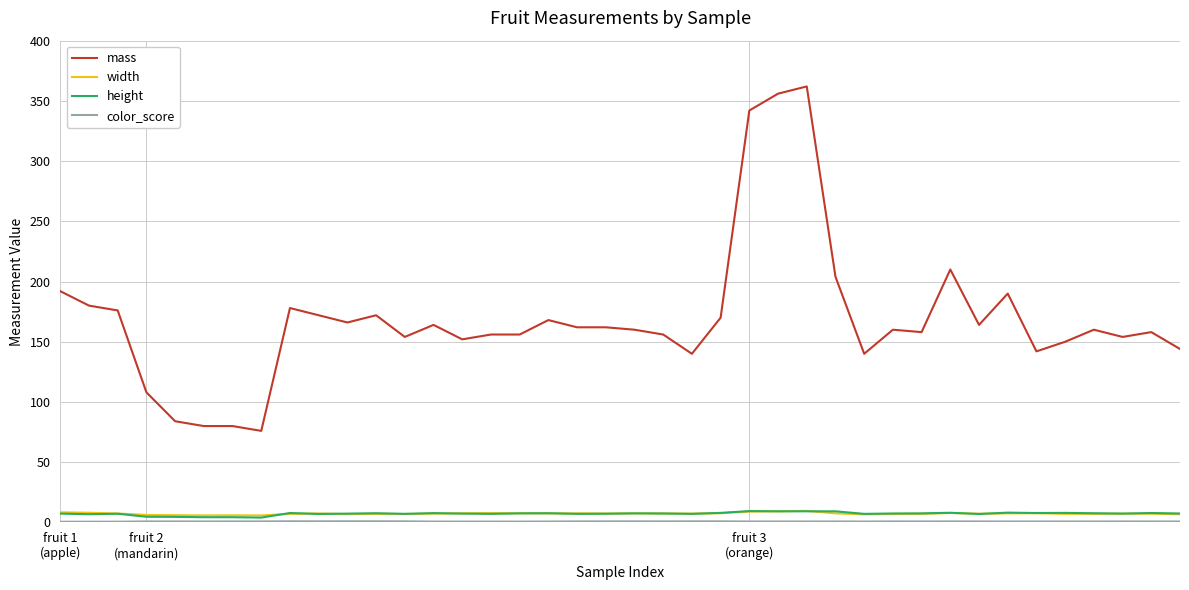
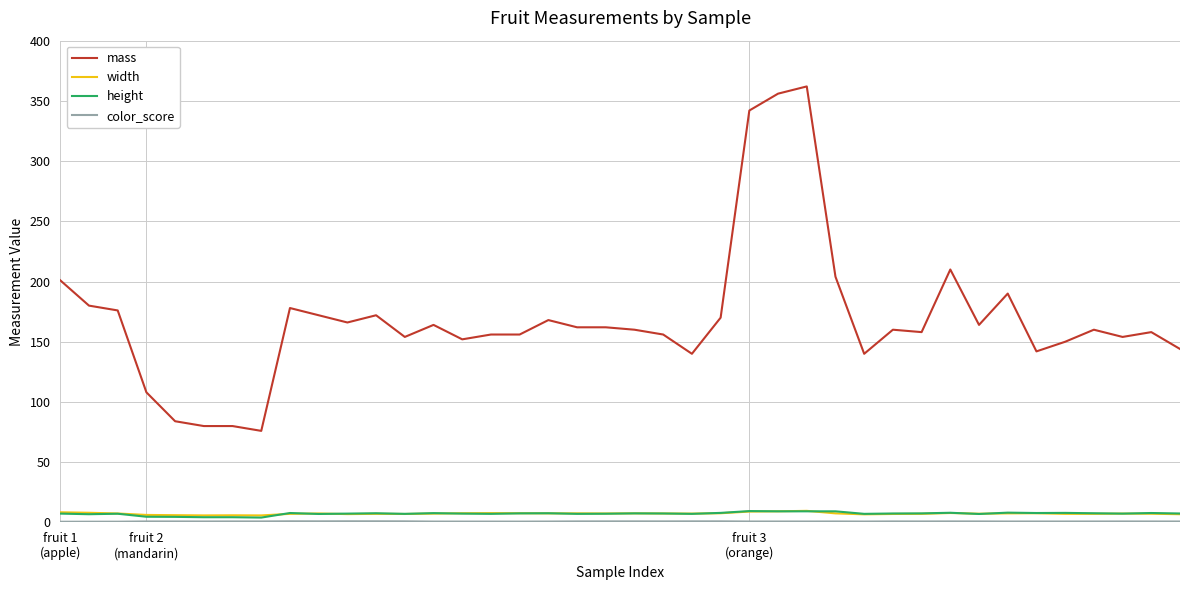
mass, fruit 1 (apple): 192 -> 201
